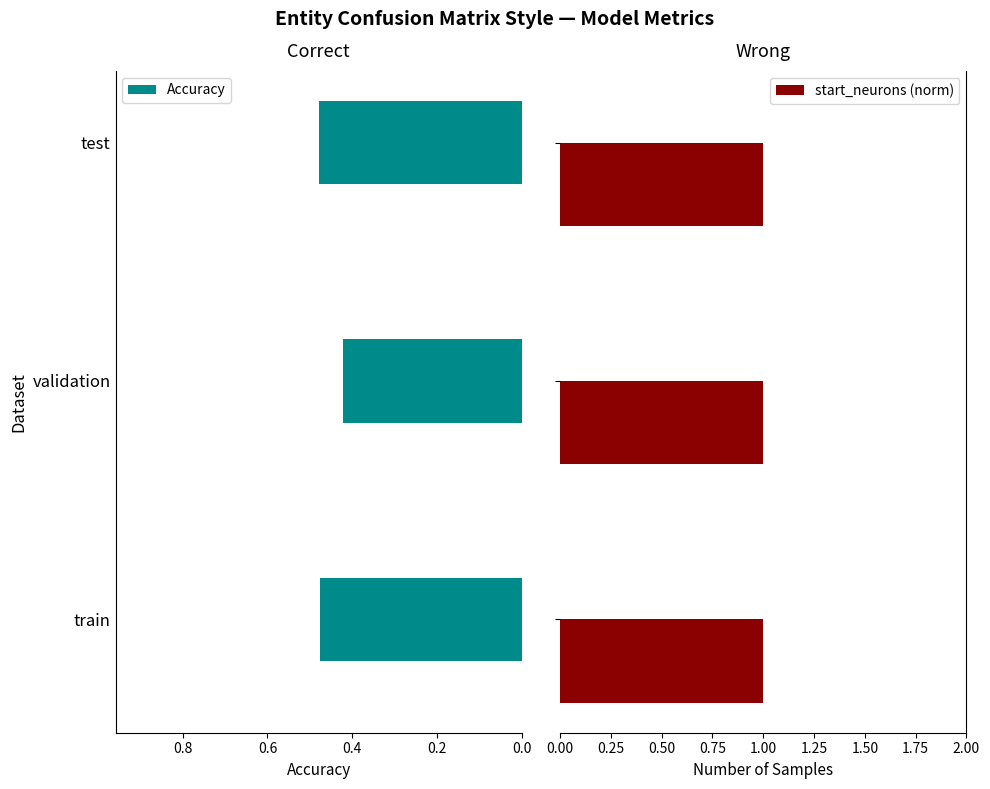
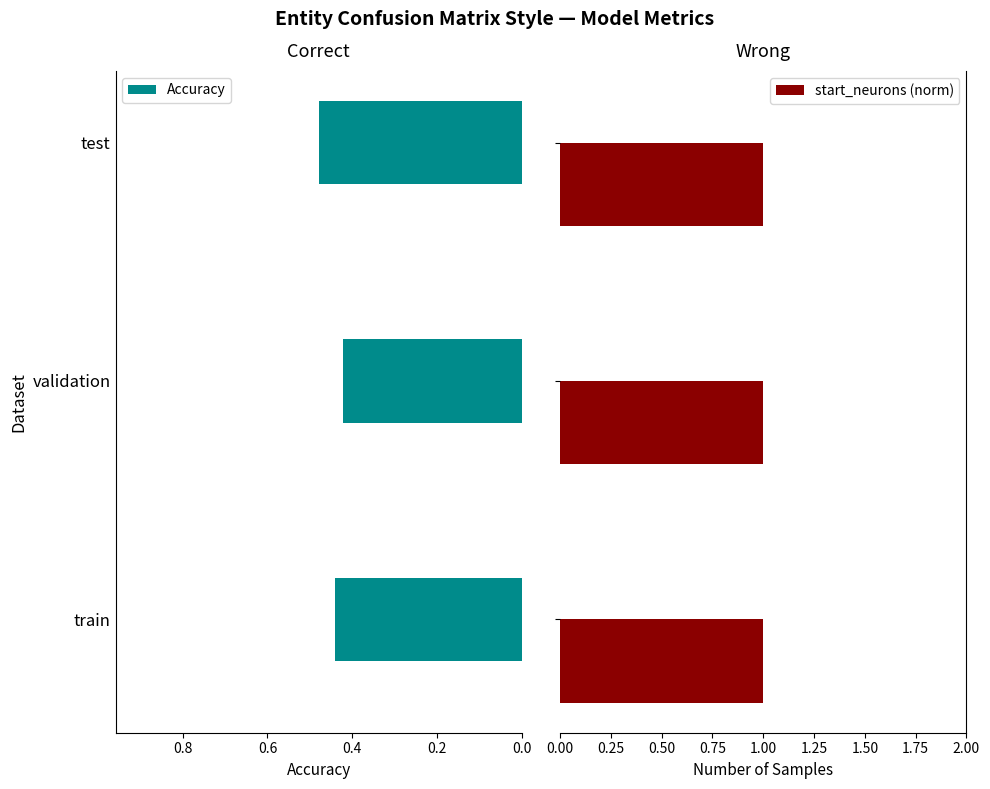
Correct, train: 0.48 -> 0.44
